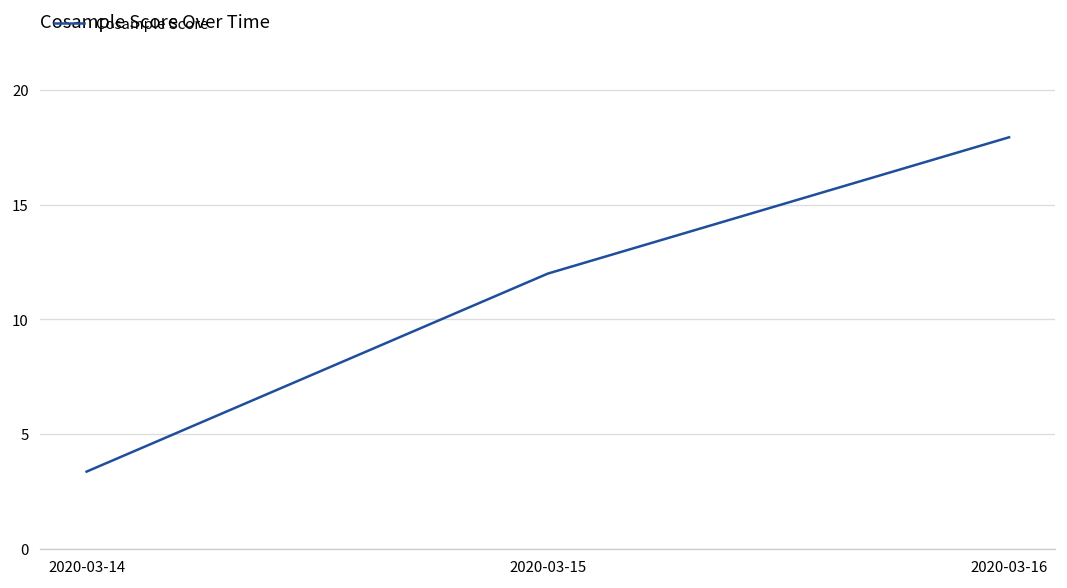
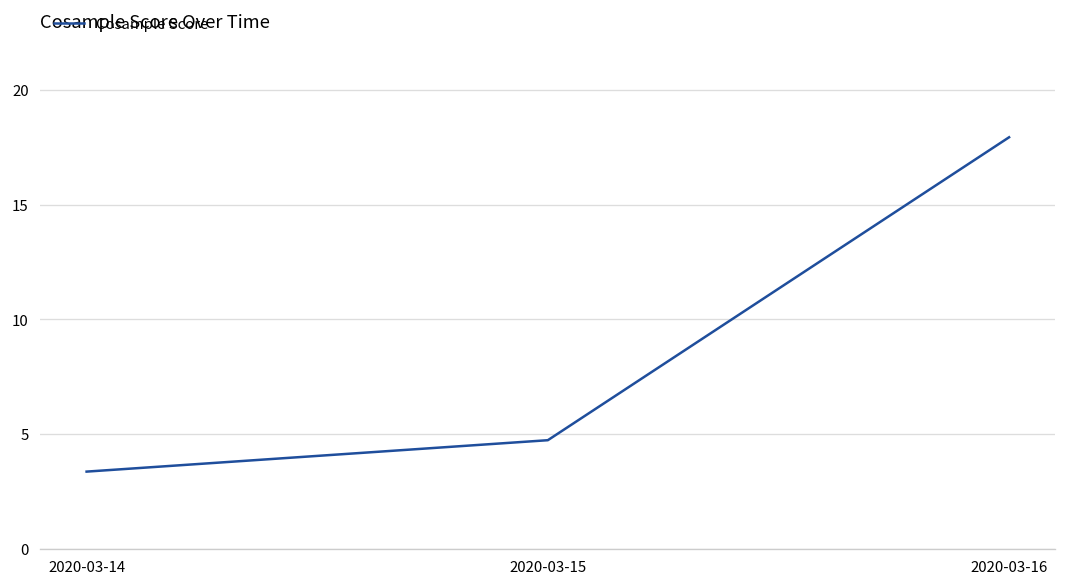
2020-03-15: 12.0 -> 4.7
